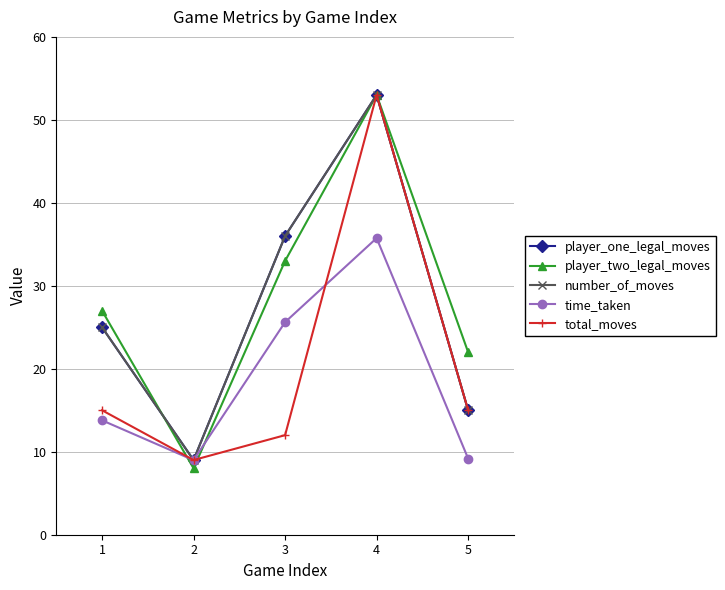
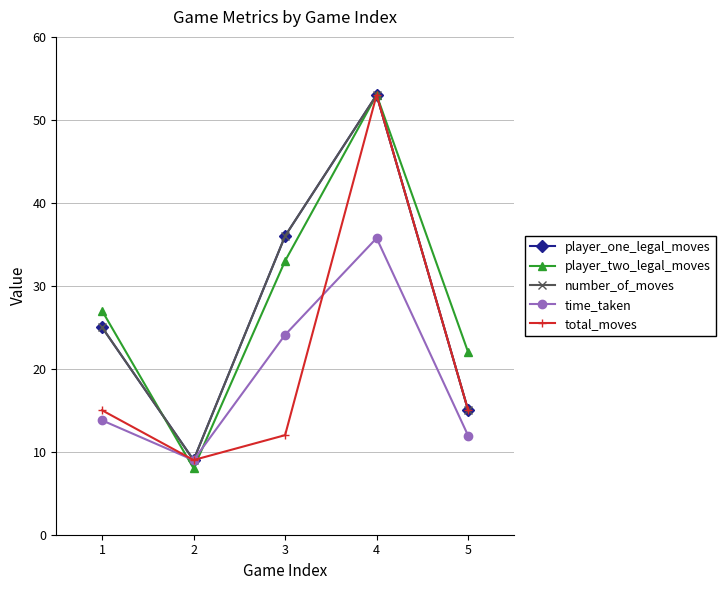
time_taken, 3: 26 -> 24
time_taken, 5: 9 -> 12
